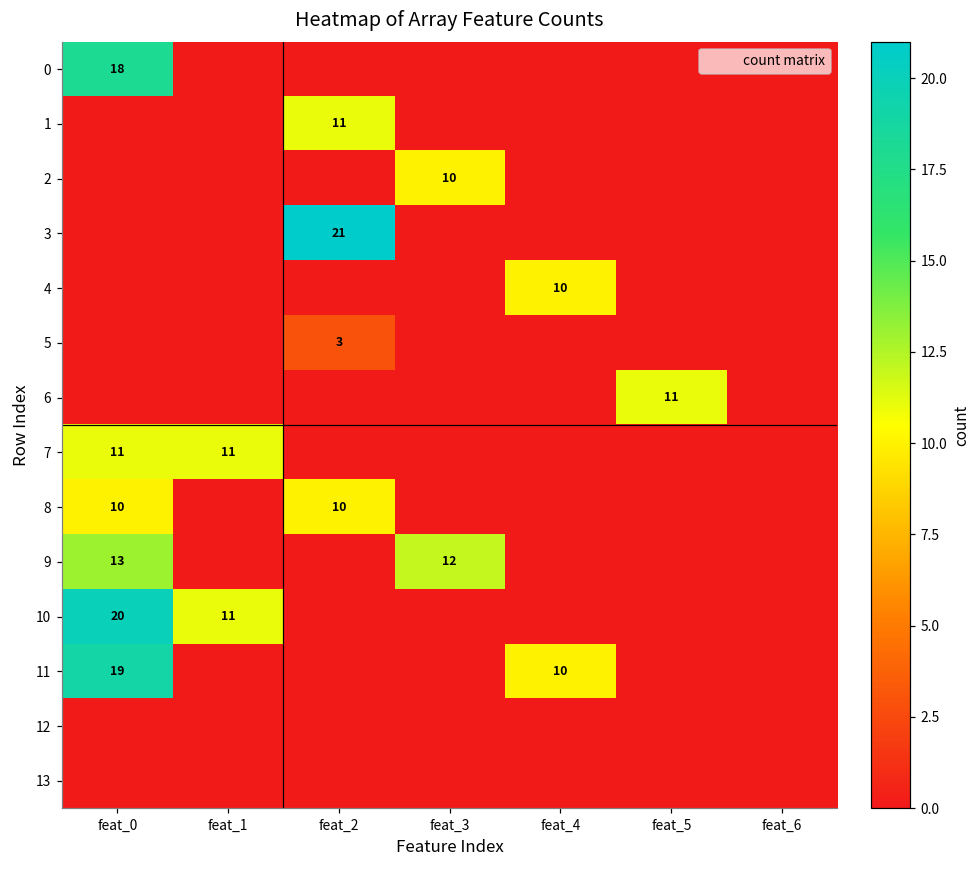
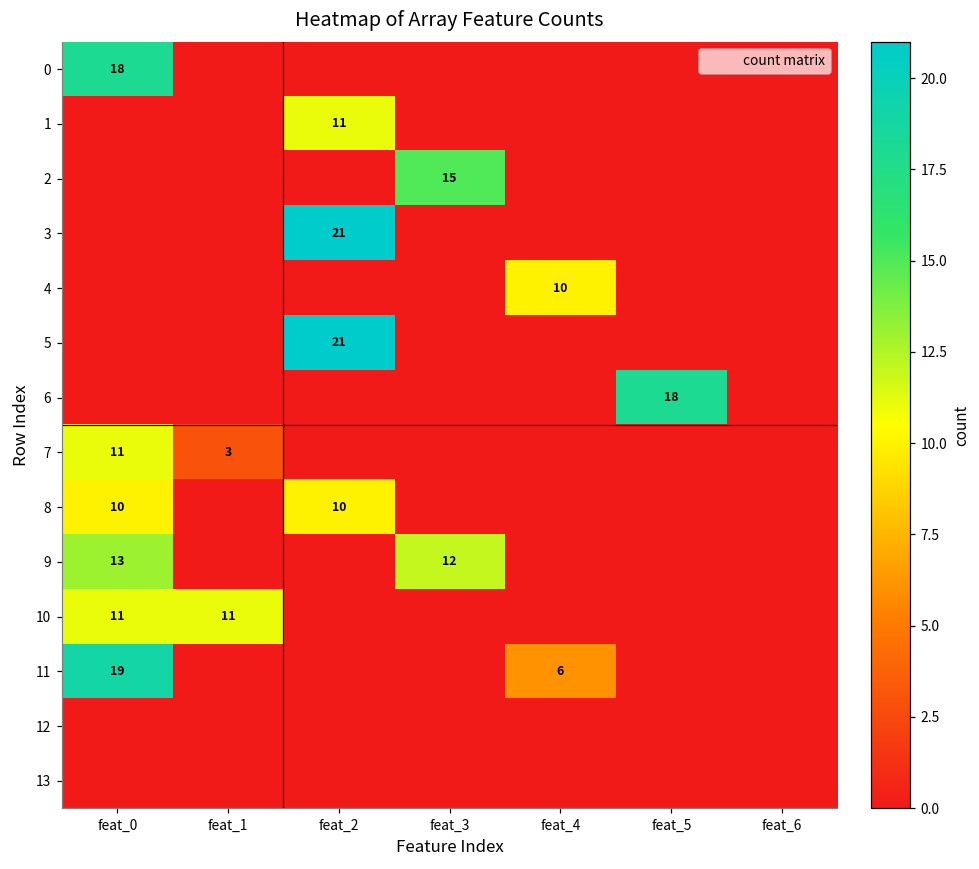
2, feat_3: 10 -> 15
5, feat_2: 3 -> 21
6, feat_5: 11 -> 18
7, feat_1: 11 -> 3
10, feat_0: 20 -> 11
11, feat_4: 10 -> 6
